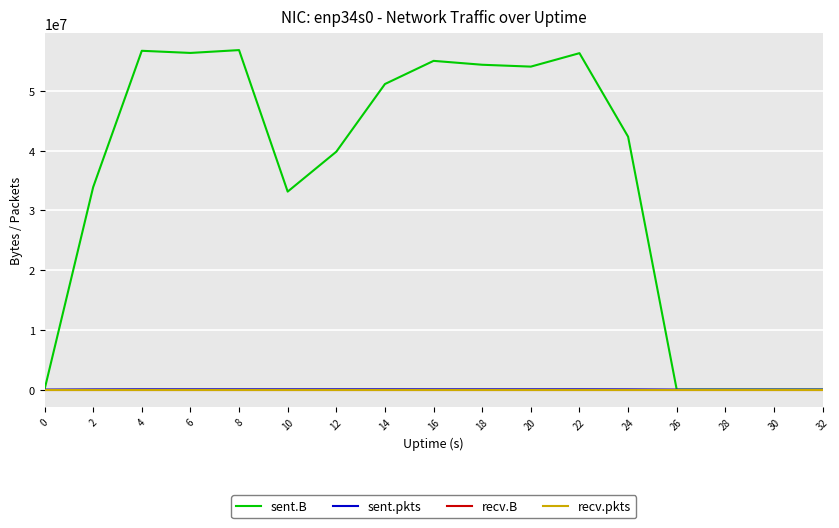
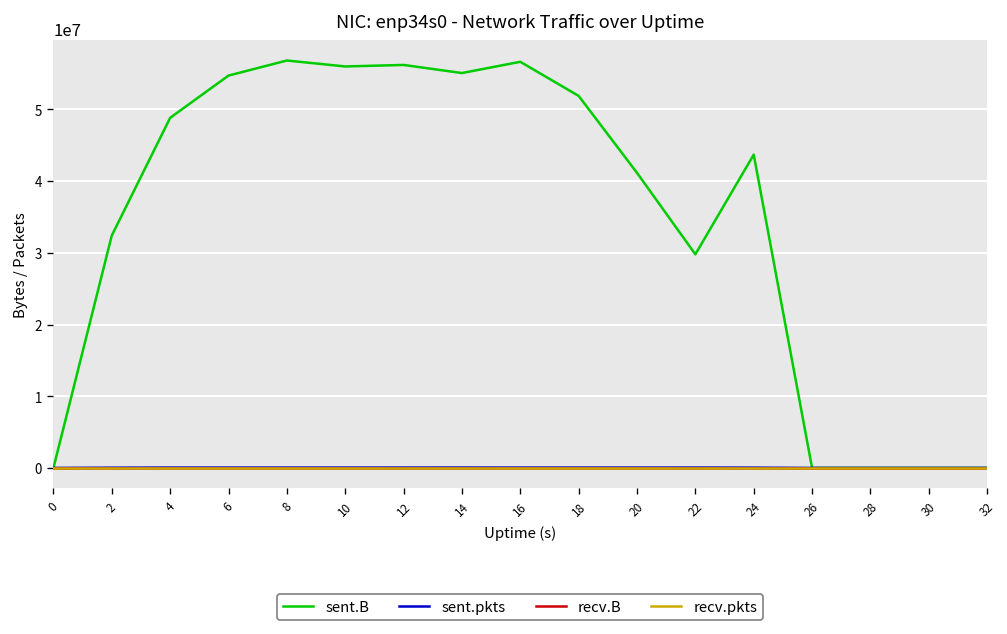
sent.B, 2: 34000000 -> 32000000
sent.B, 4: 57000000 -> 49000000
sent.B, 6: 56000000 -> 55000000
sent.B, 10: 33000000 -> 56000000
sent.B, 12: 40000000 -> 56000000
sent.B, 14: 51000000 -> 55000000
sent.B, 16: 55000000 -> 57000000
sent.B, 18: 54000000 -> 52000000
sent.B, 20: 54000000 -> 41000000
sent.B, 22: 56000000 -> 30000000
sent.B, 24: 42000000 -> 44000000
